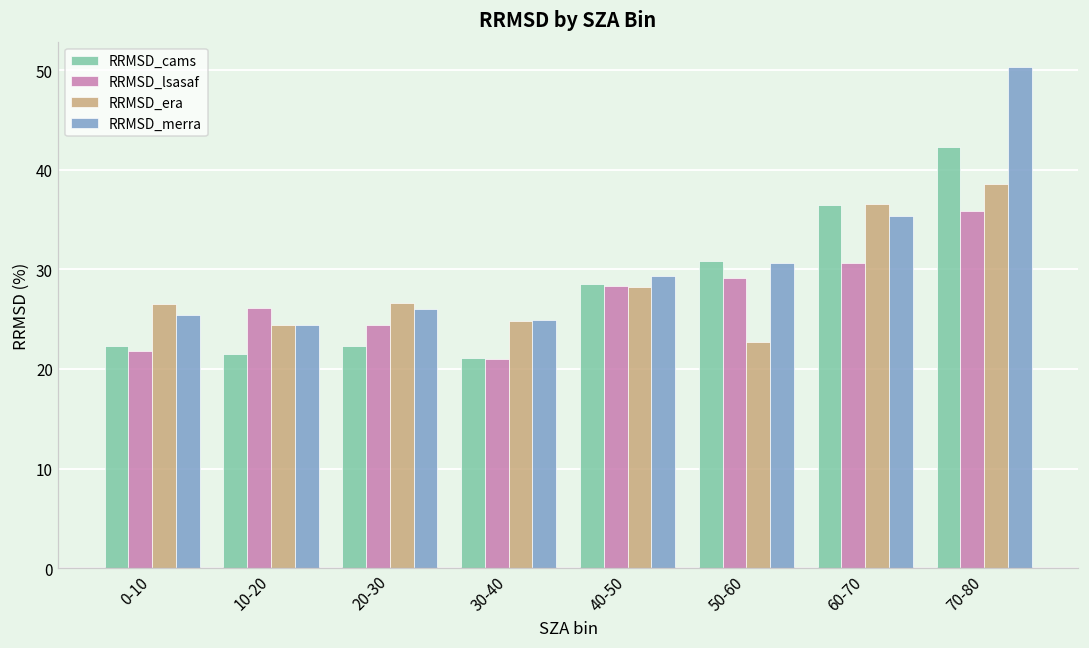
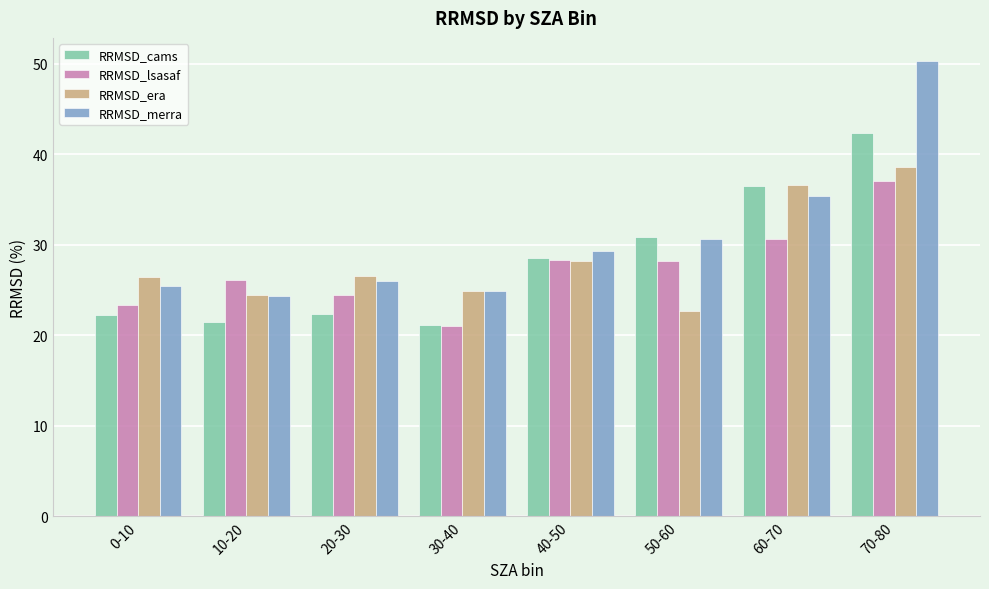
RRMSD_lsasaf, 0-10: 22 -> 23
RRMSD_lsasaf, 50-60: 29 -> 28
RRMSD_lsasaf, 70-80: 36 -> 37
